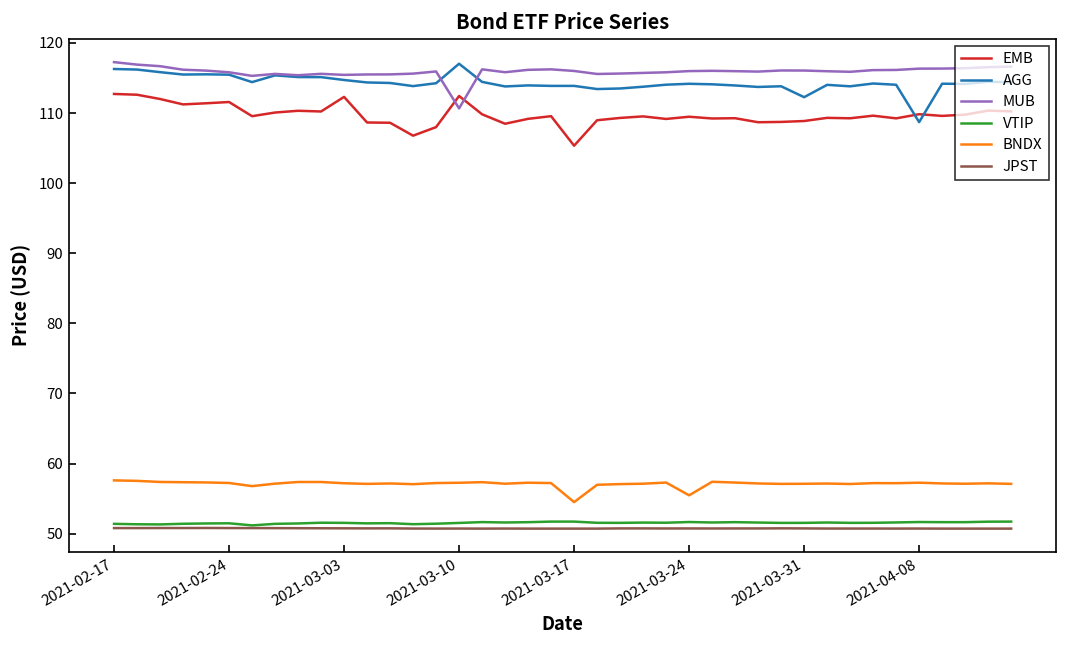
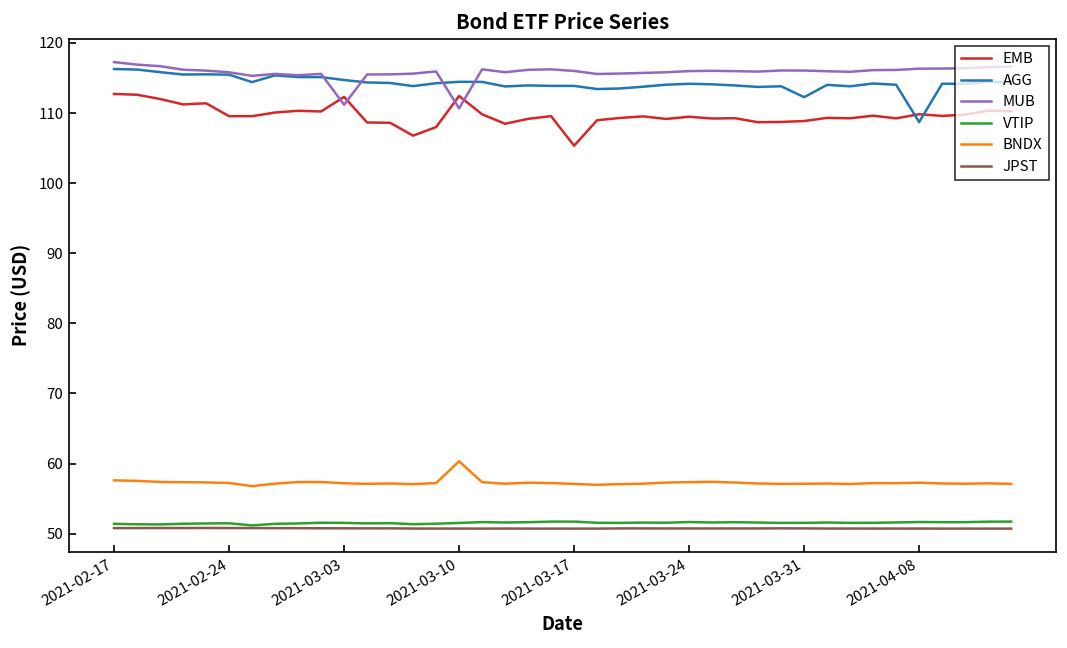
EMB, 2021-02-24: 112 -> 110
MUB, 2021-03-03: 115 -> 111
AGG, 2021-03-10: 117 -> 114
BNDX, 2021-03-10: 57 -> 60
BNDX, 2021-03-17: 55 -> 57
BNDX, 2021-03-24: 55 -> 57
